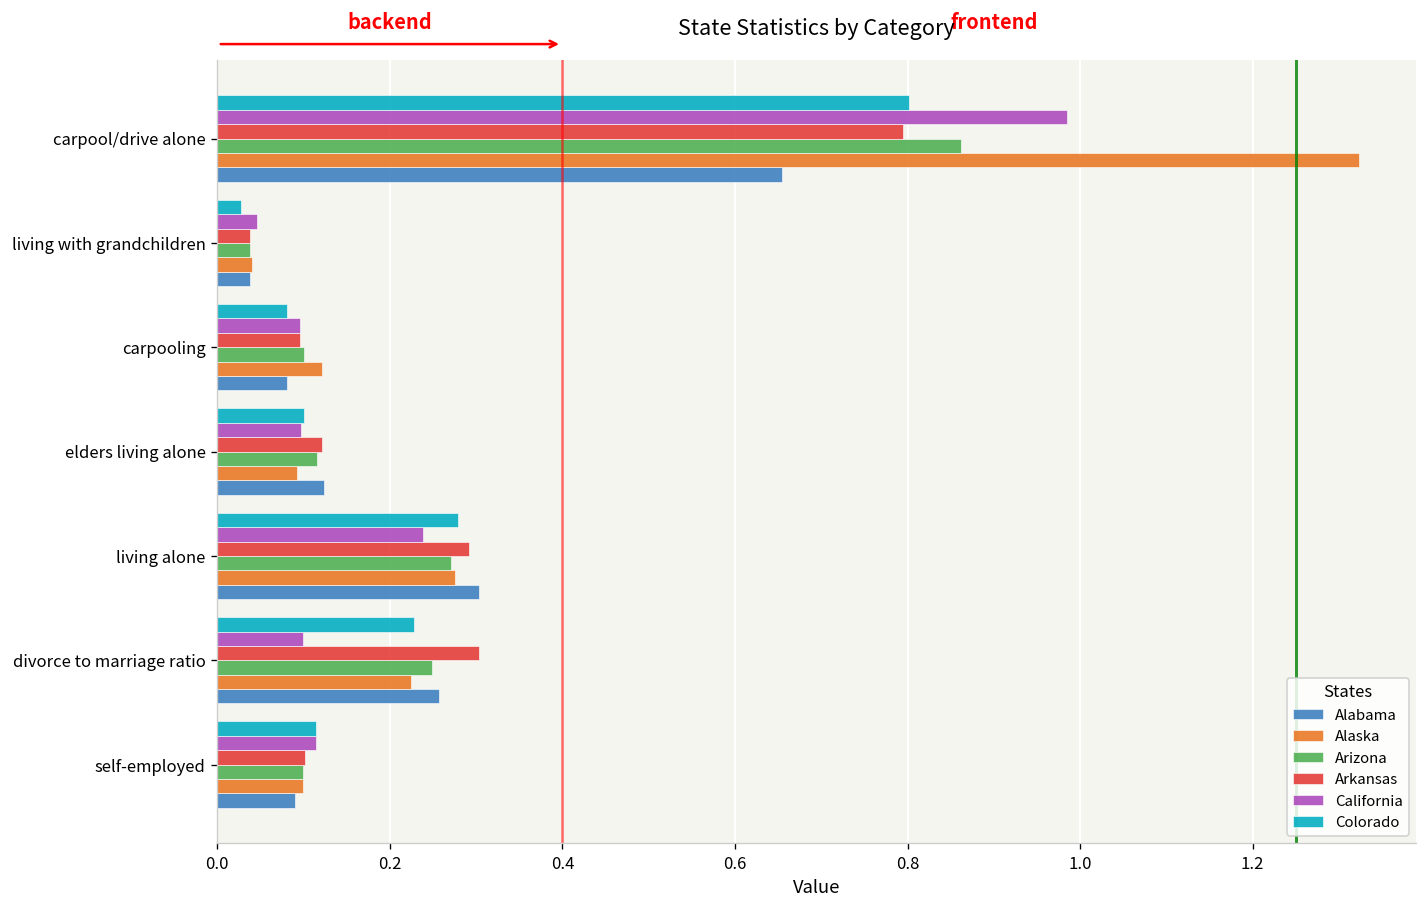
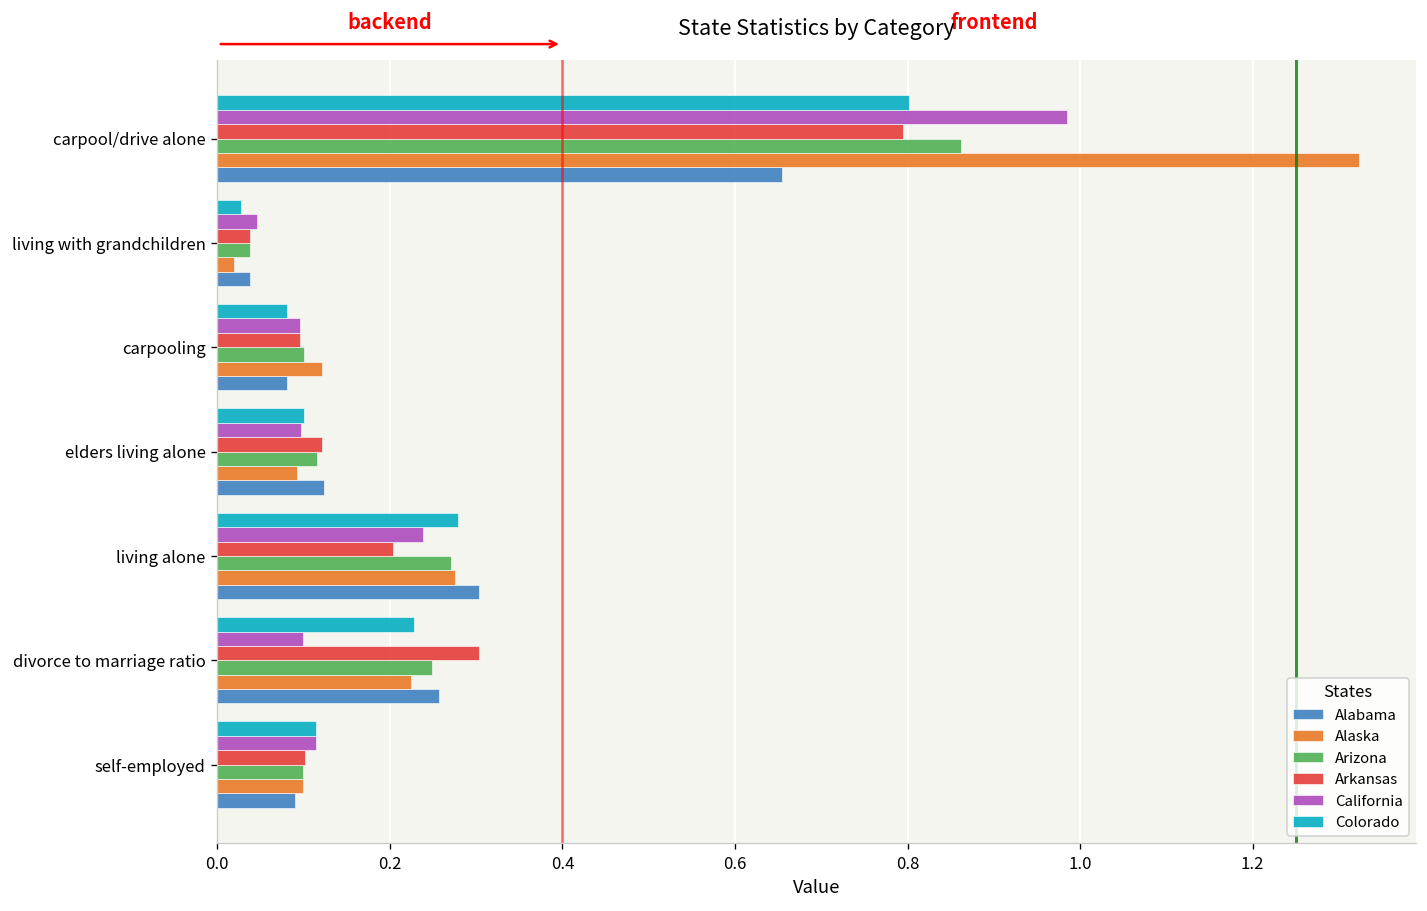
Alaska, living with grandchildren: 0.04 -> 0.02
Arkansas, living alone: 0.29 -> 0.20
